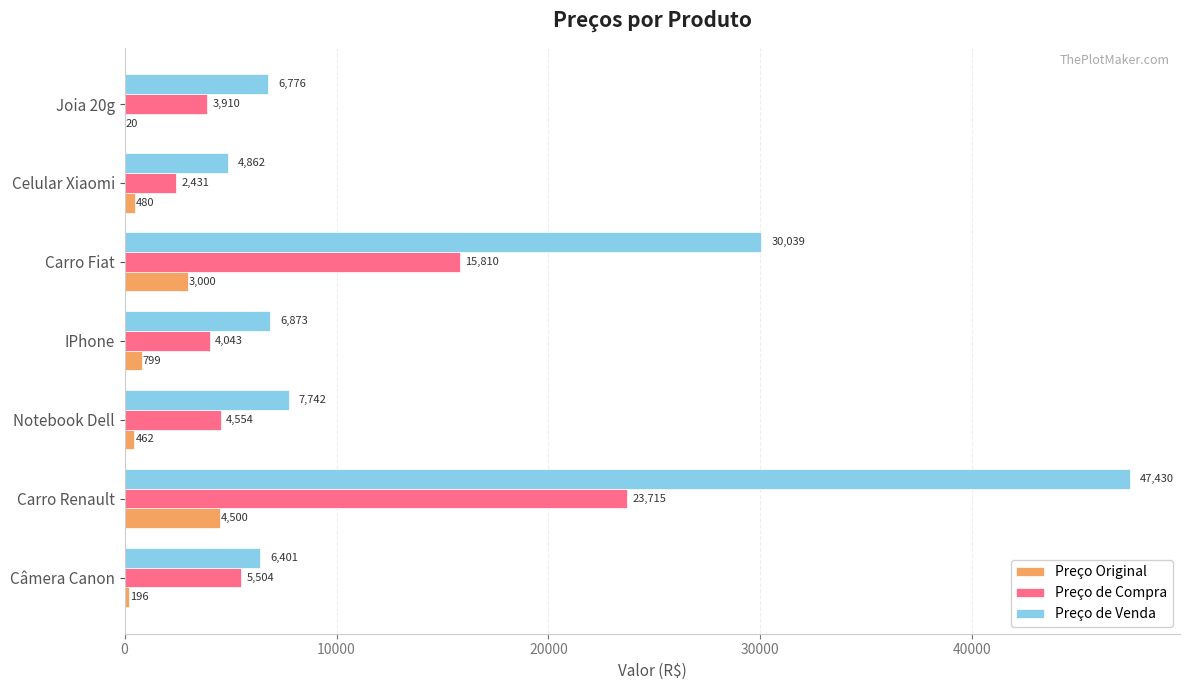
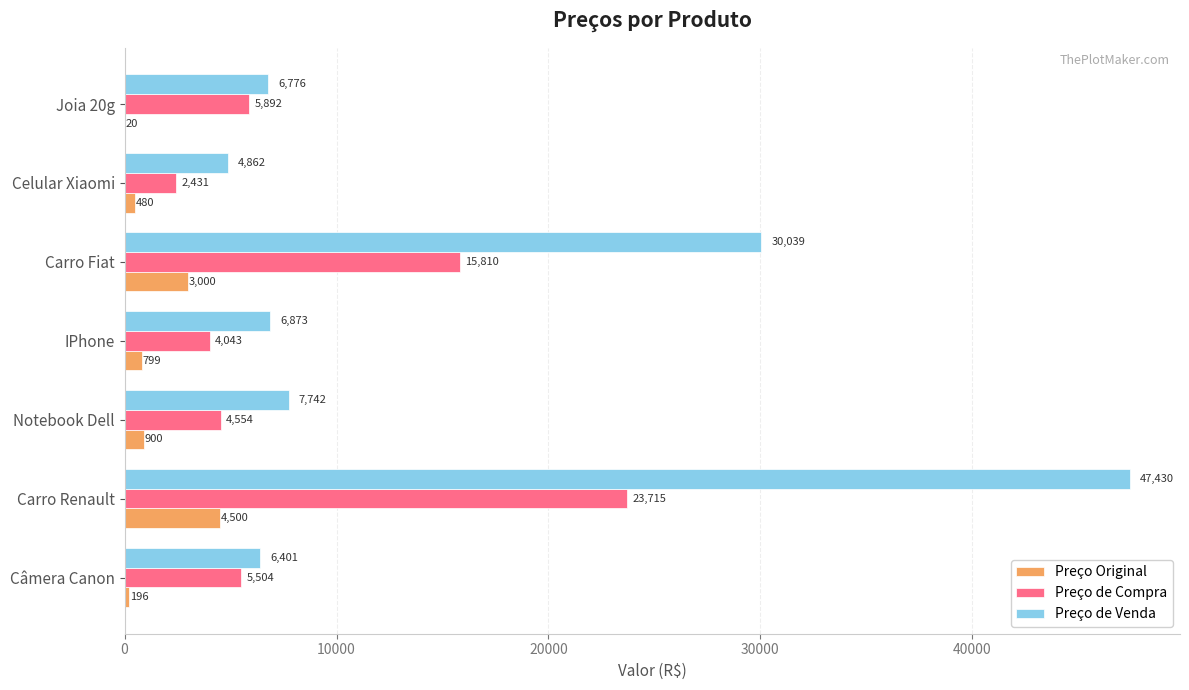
Preço de Compra, Joia 20g: 3,910 -> 5,892
Preço Original, Notebook Dell: 462 -> 900
